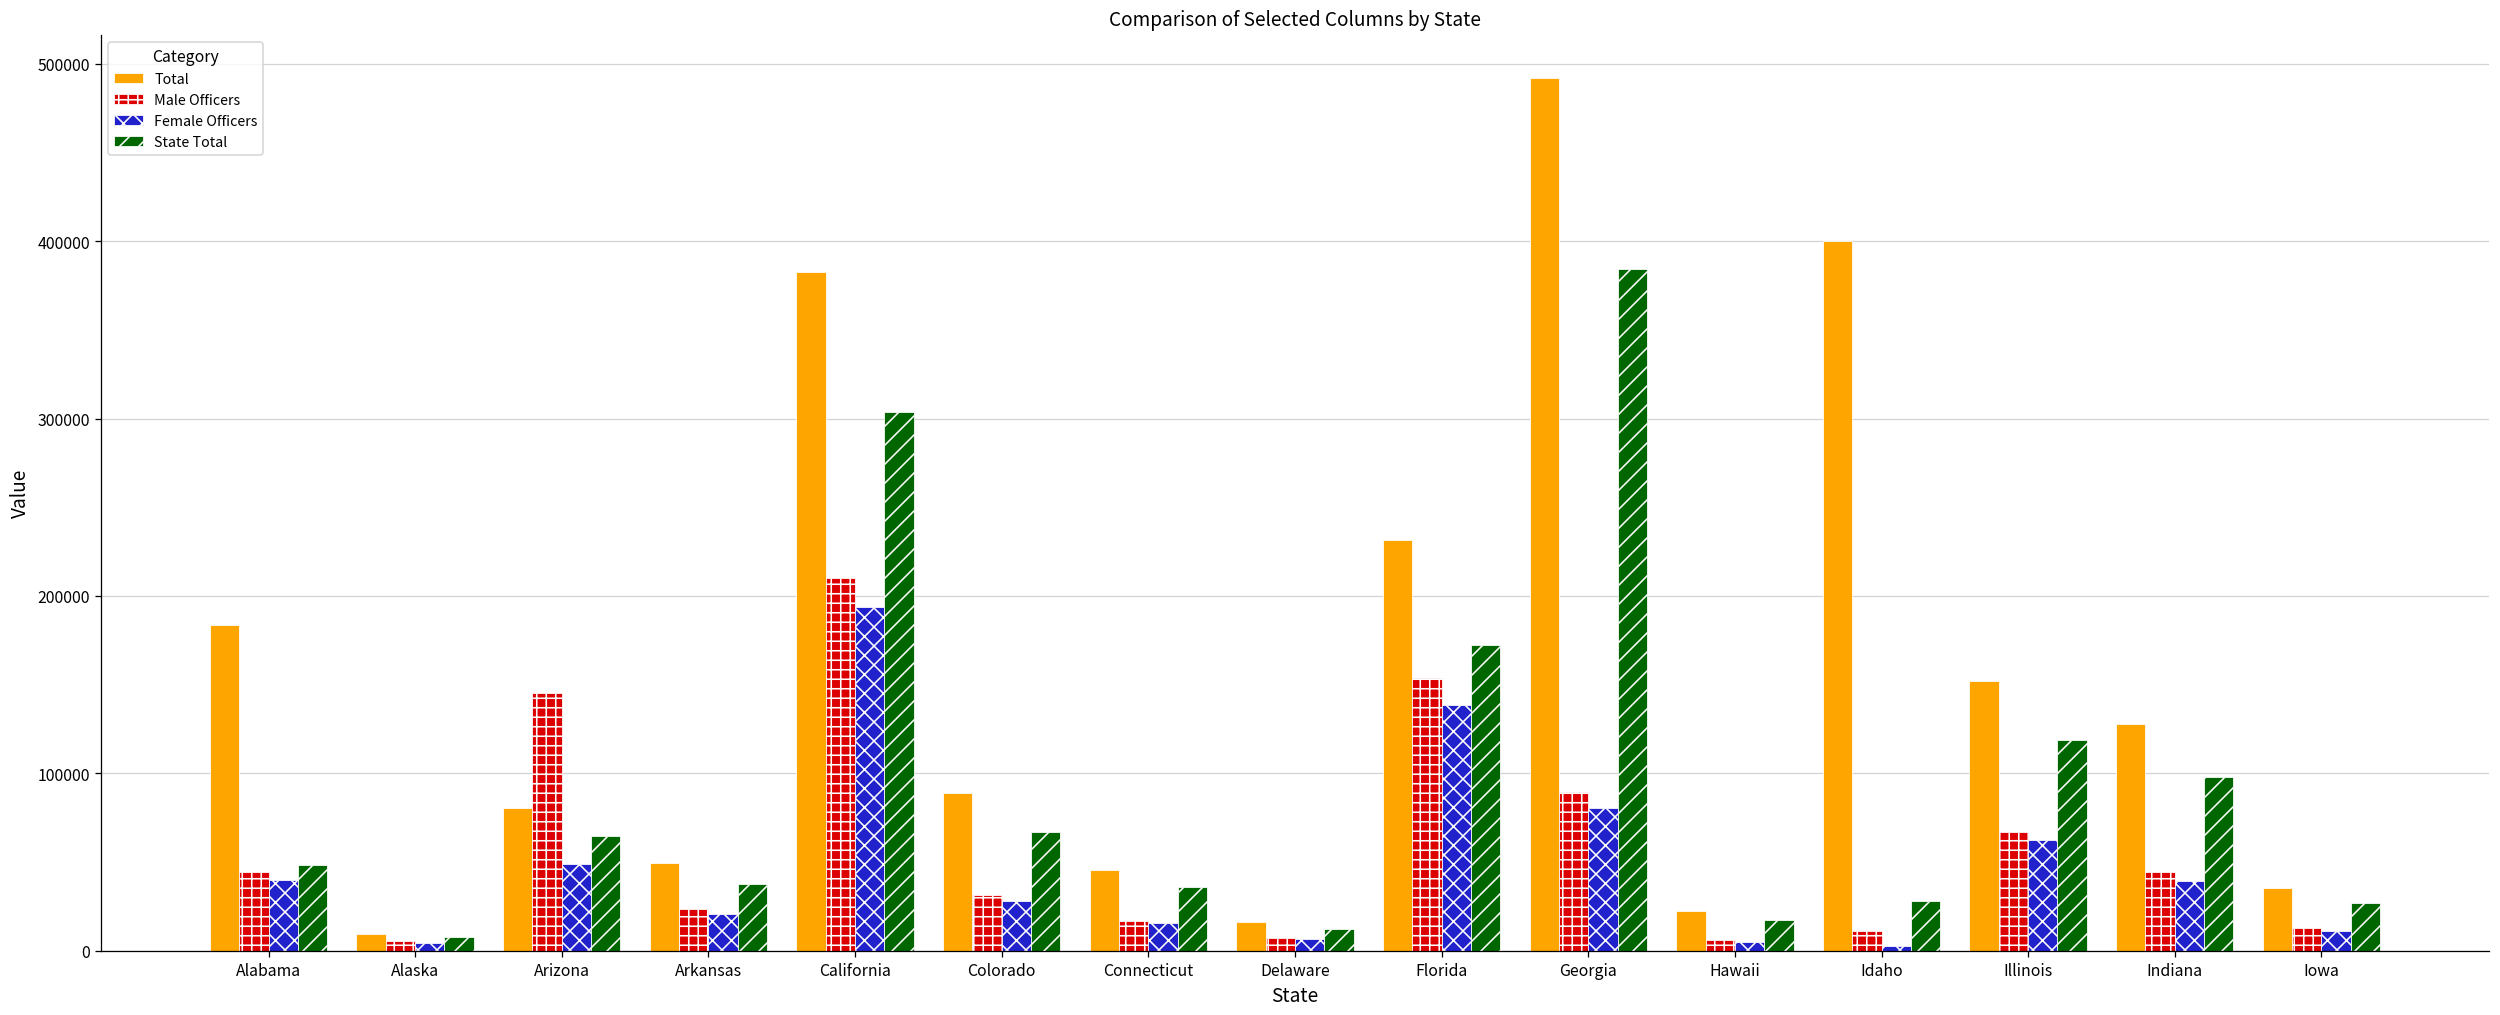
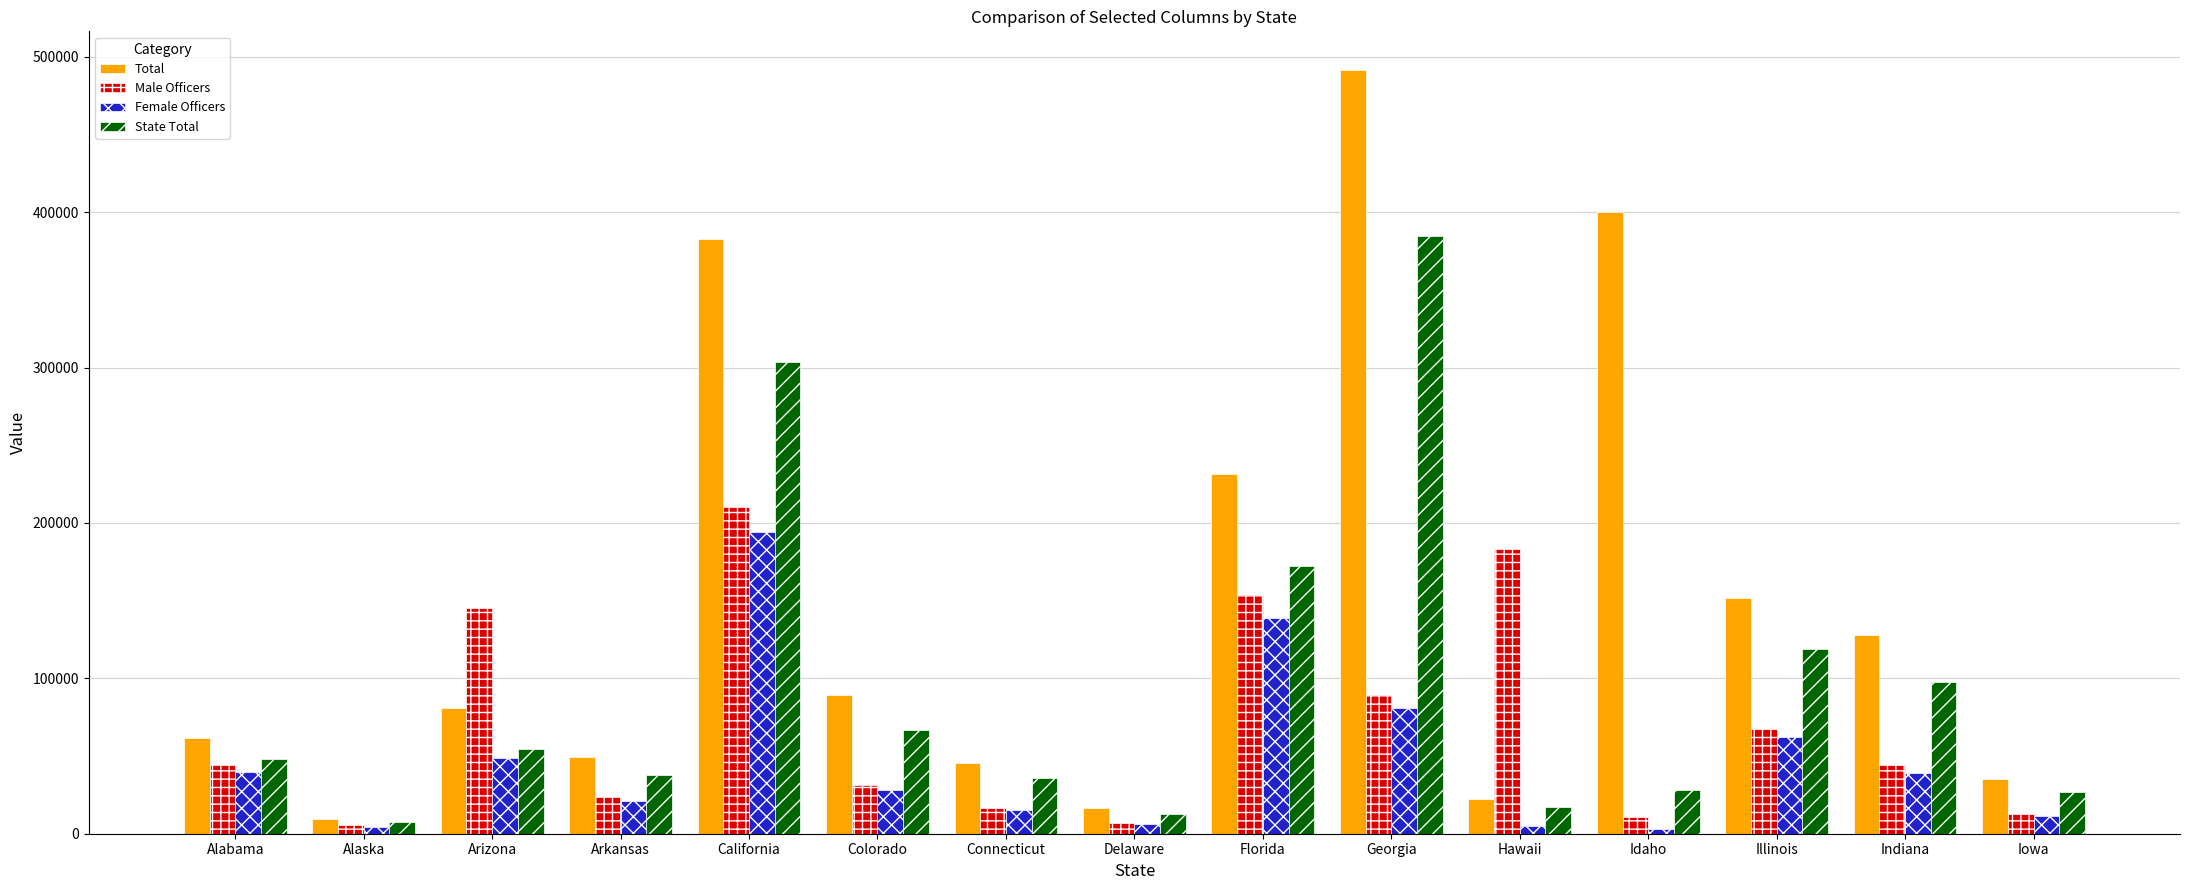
Total, Alabama: 184000 -> 61000
State Total, Arizona: 65000 -> 55000
Male Officers, Hawaii: 6000 -> 183000
